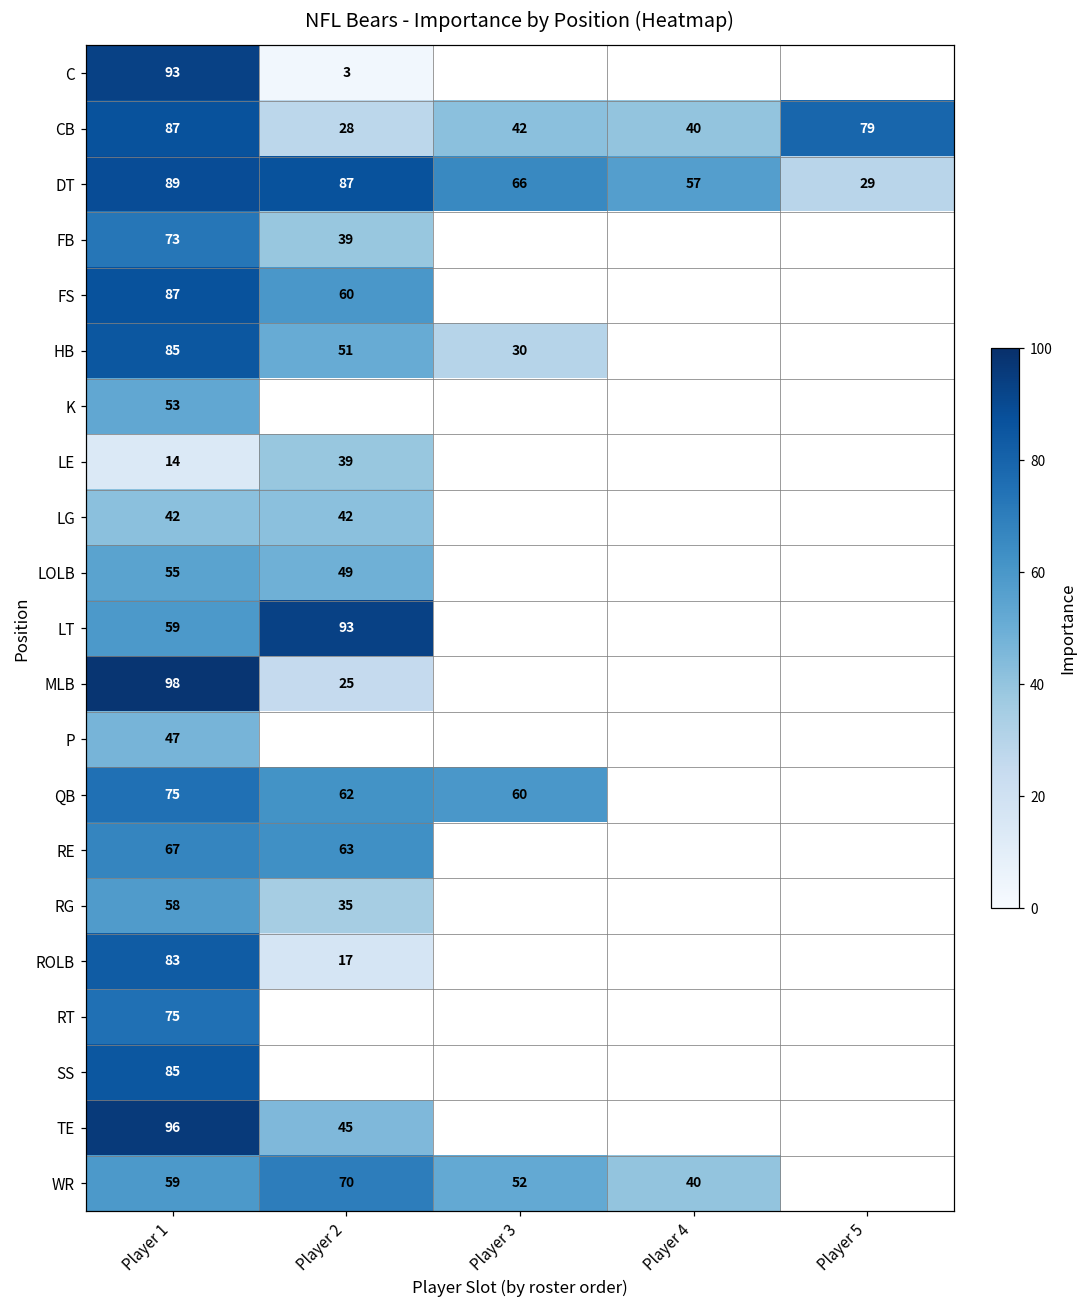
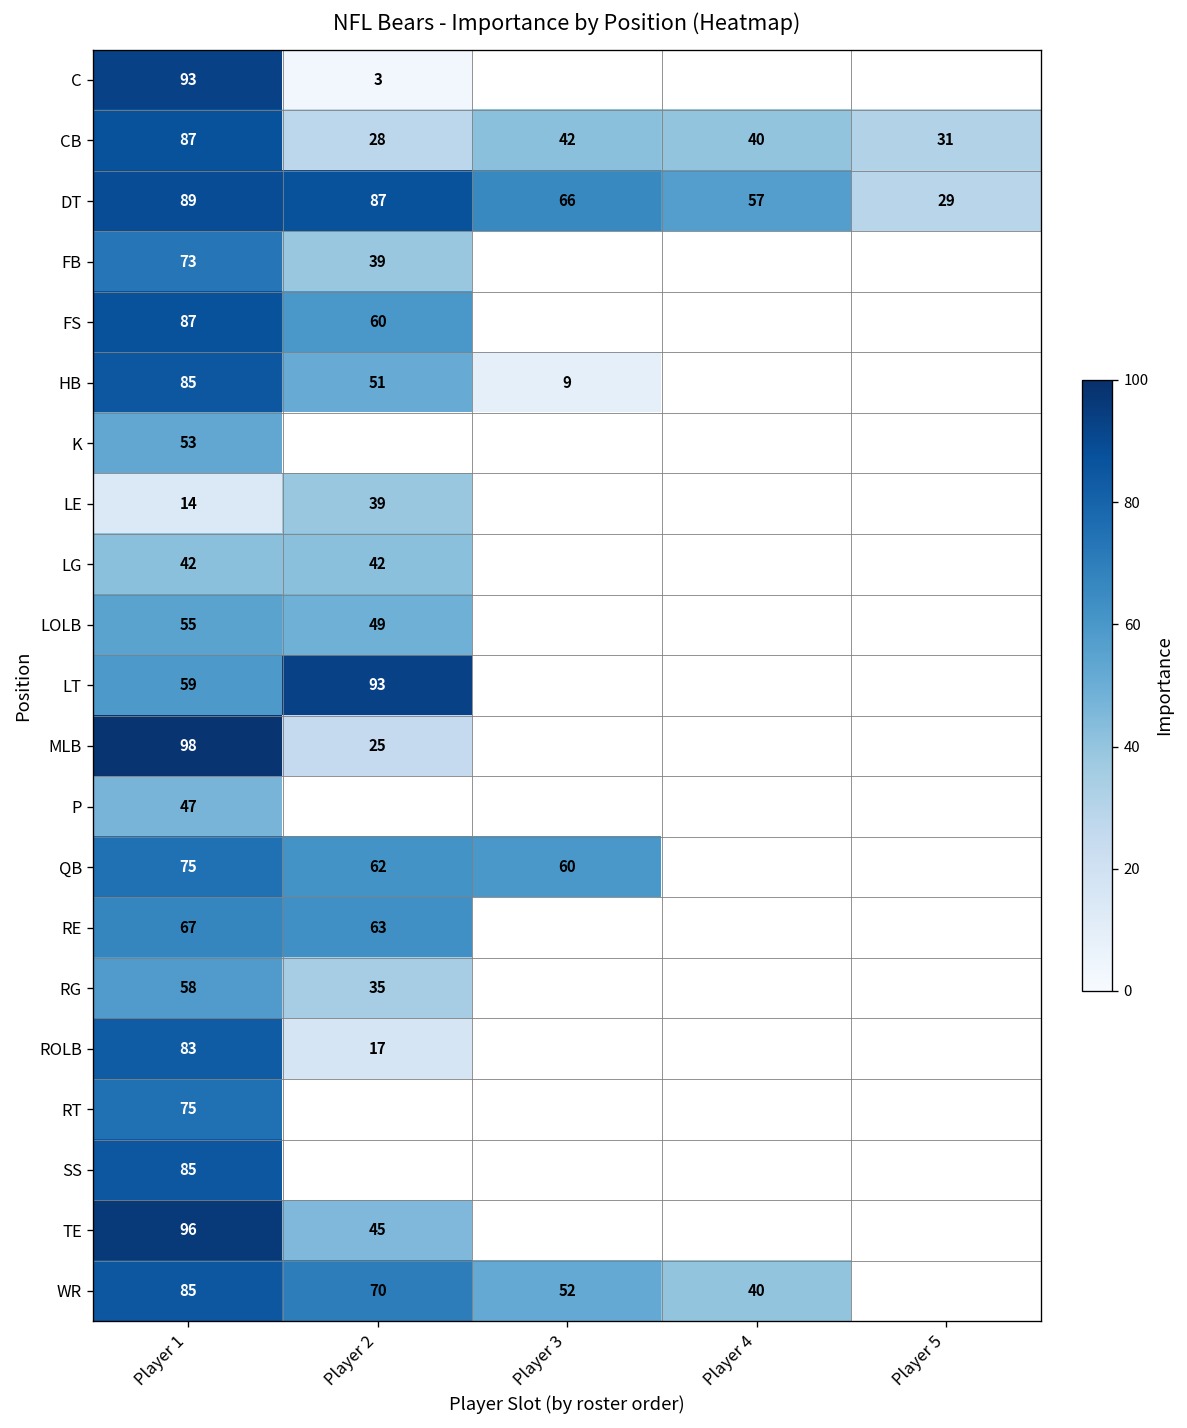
CB, Player 5: 79 -> 31
HB, Player 3: 30 -> 9
WR, Player 1: 59 -> 85
